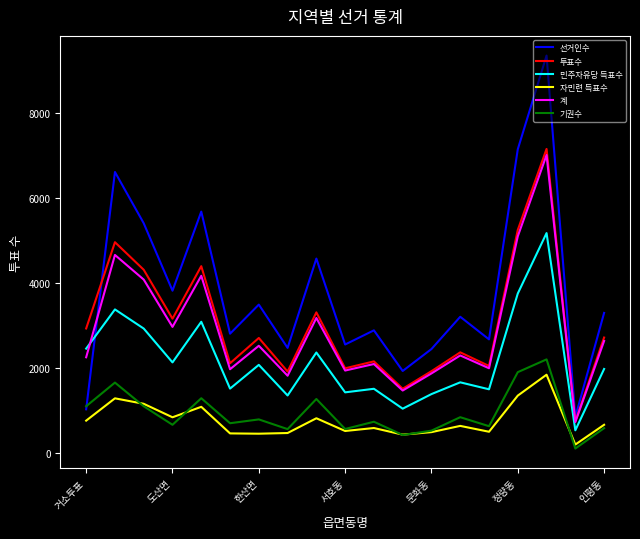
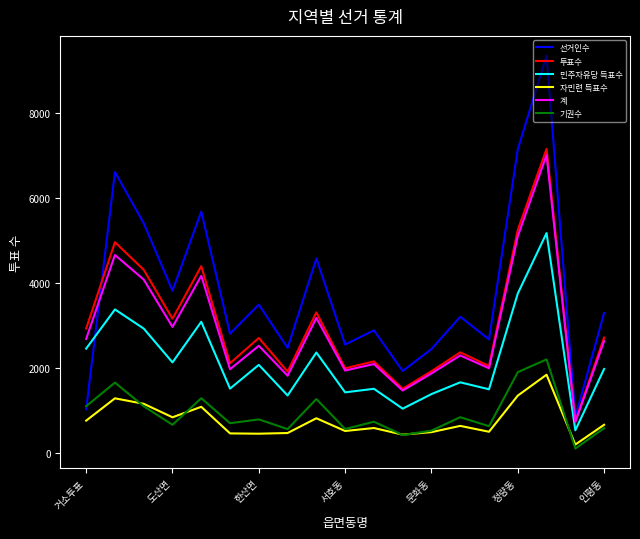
계, 거소투표: 2300 -> 2700
